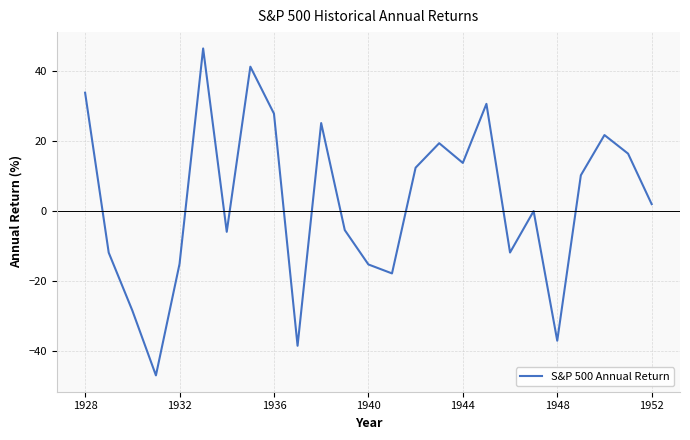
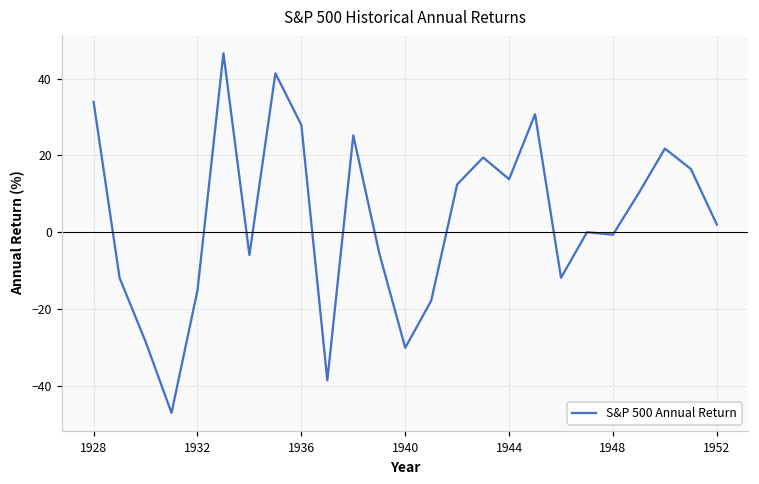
1940: -15 -> -30
1948: -37 -> -1
